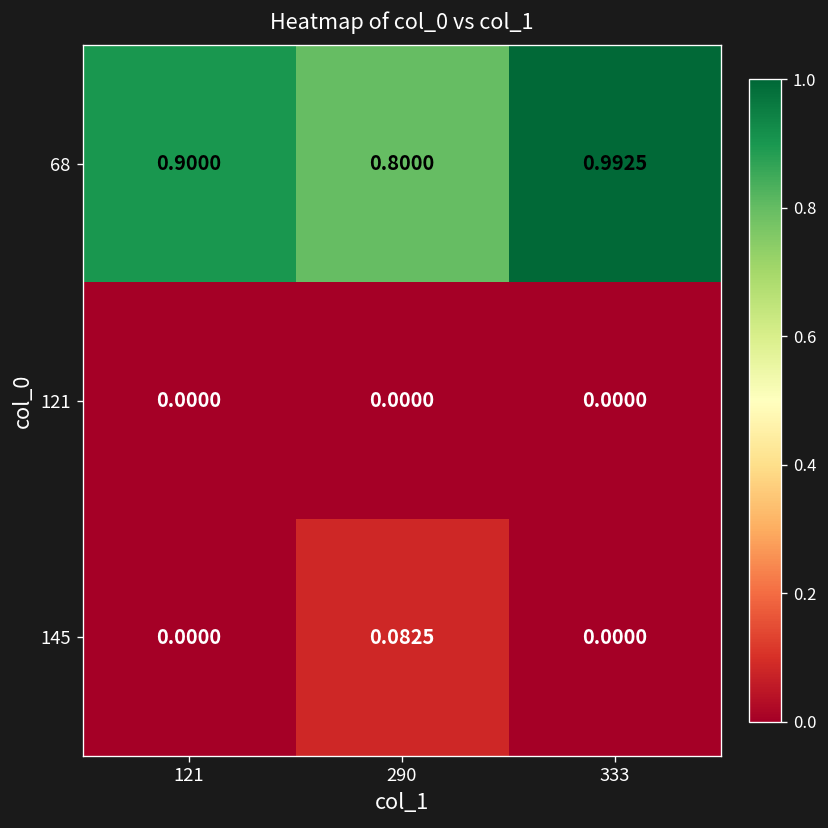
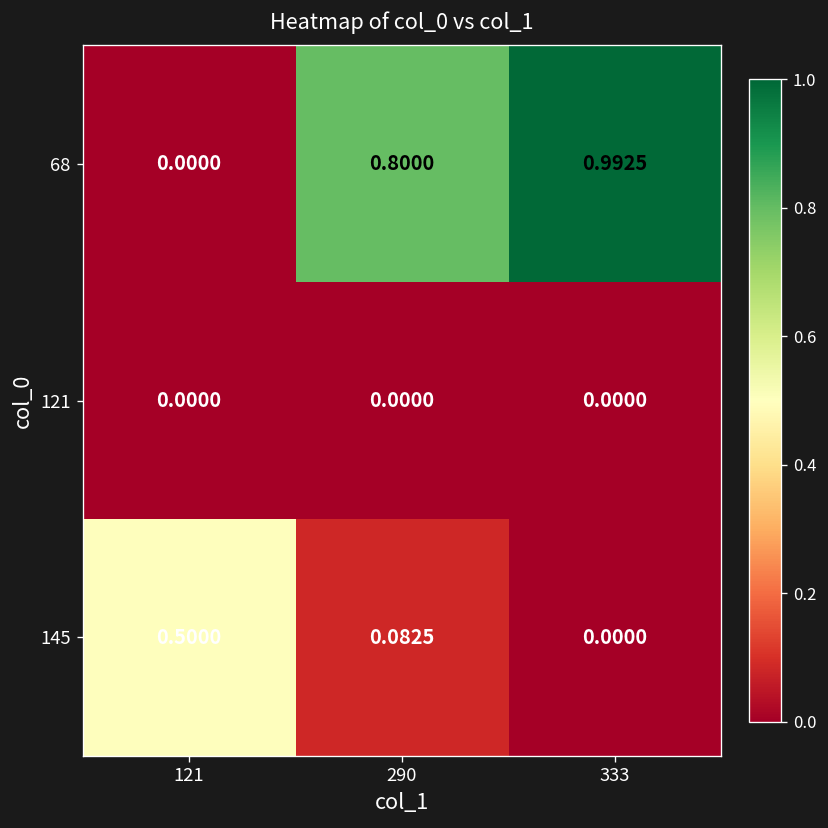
68, 121: 0.9000 -> 0.0000
145, 121: 0.0000 -> 0.5000
